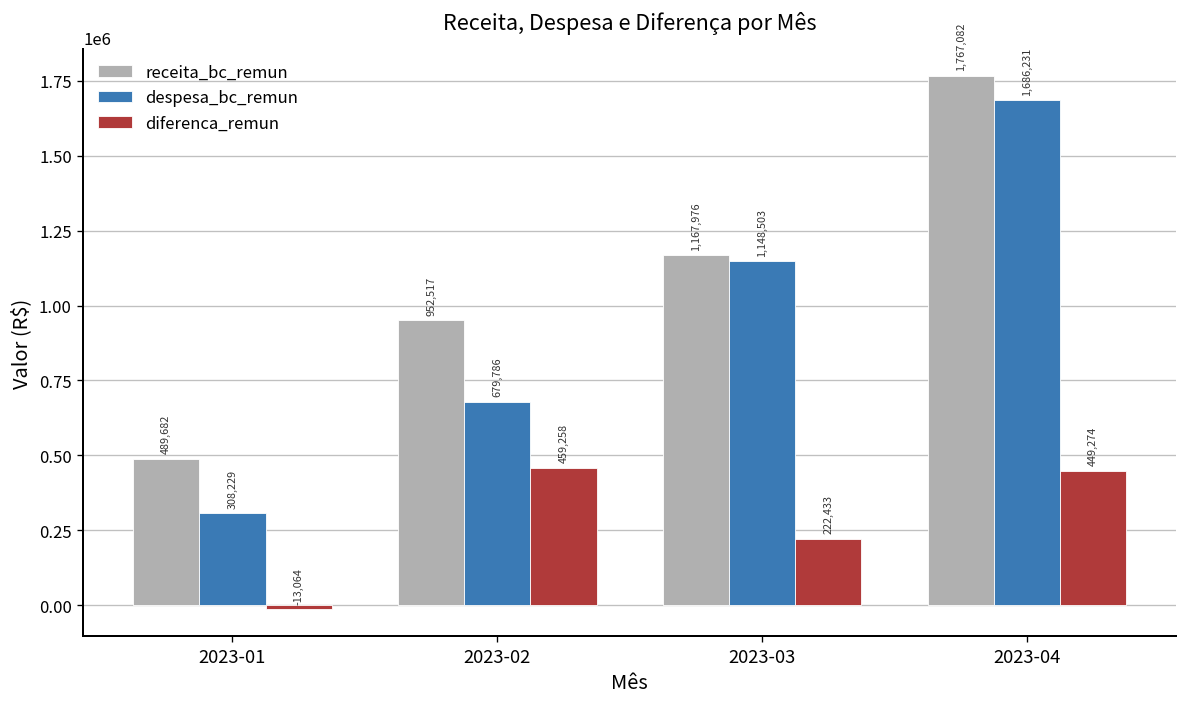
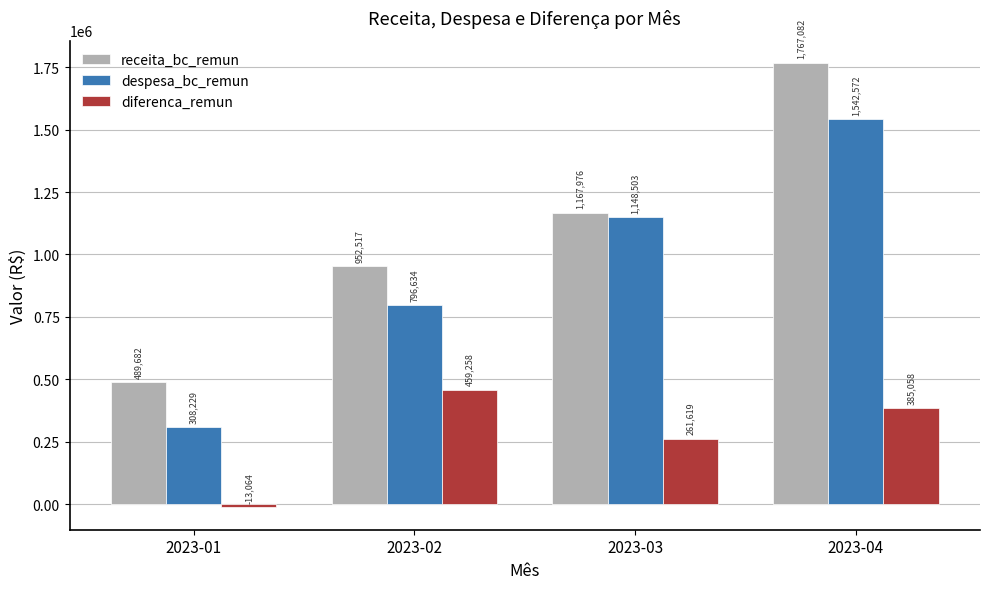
despesa_bc_remun, 2023-02: 679,786 -> 796,634
diferenca_remun, 2023-03: 222,433 -> 261,619
despesa_bc_remun, 2023-04: 1,686,231 -> 1,542,572
diferenca_remun, 2023-04: 449,274 -> 385,058
